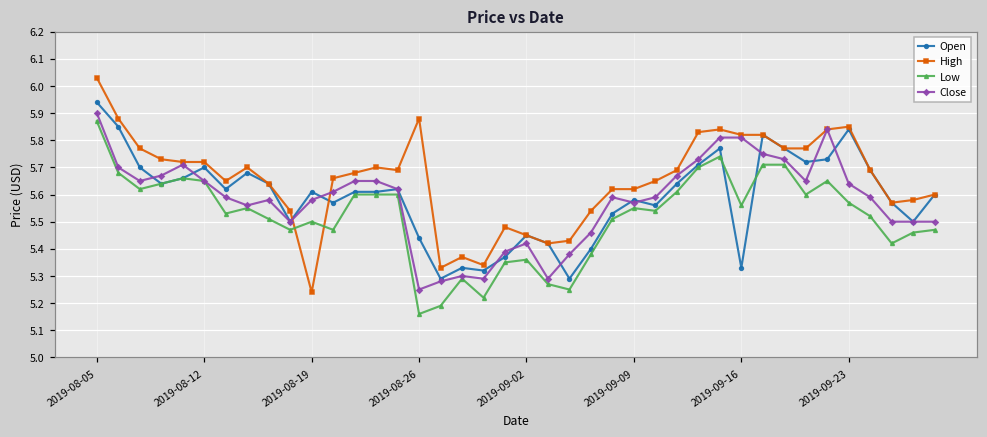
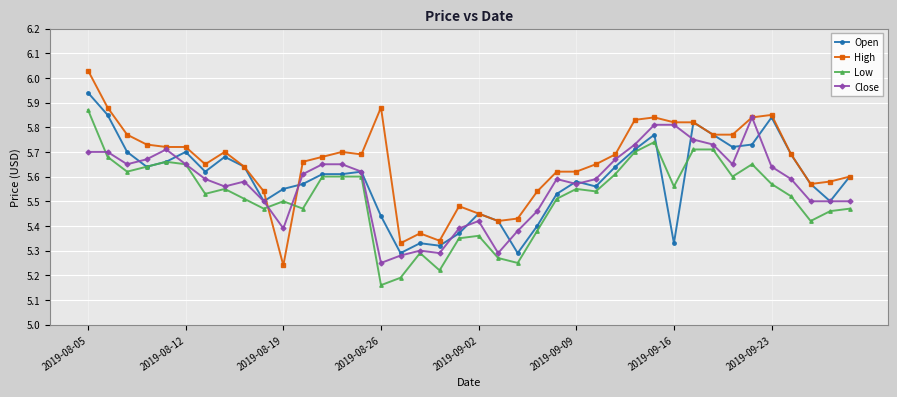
Close, 2019-08-05: 5.9 -> 5.7
Open, 2019-08-19: 5.61 -> 5.55
Close, 2019-08-19: 5.58 -> 5.39
